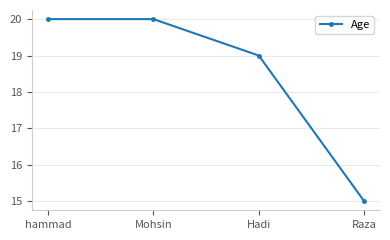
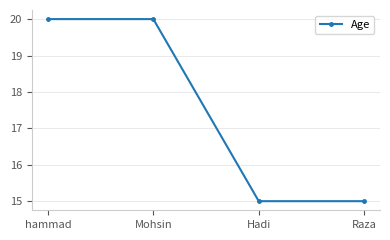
Hadi: 19 -> 15
